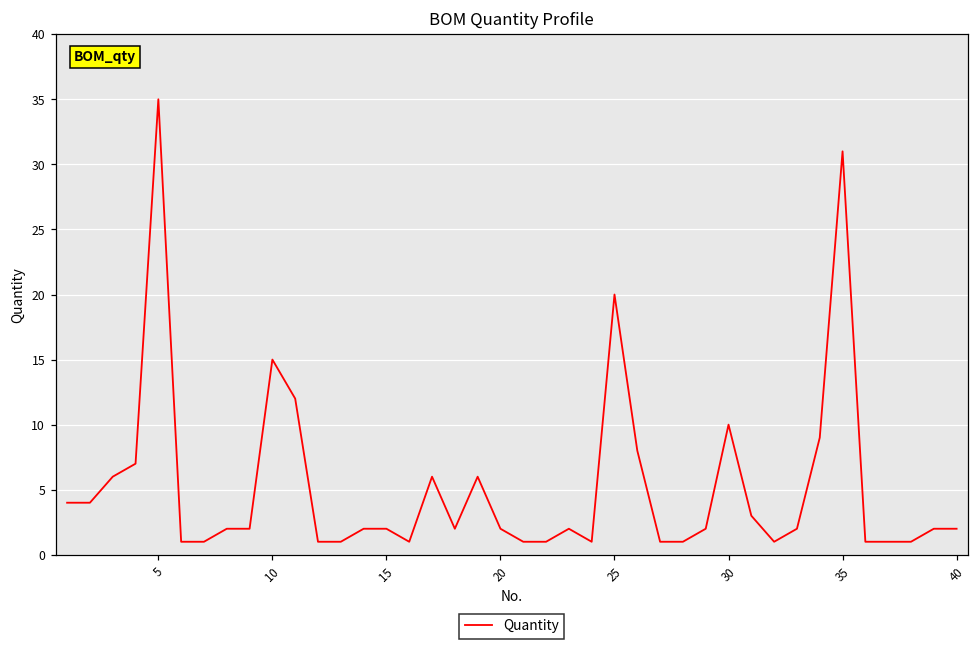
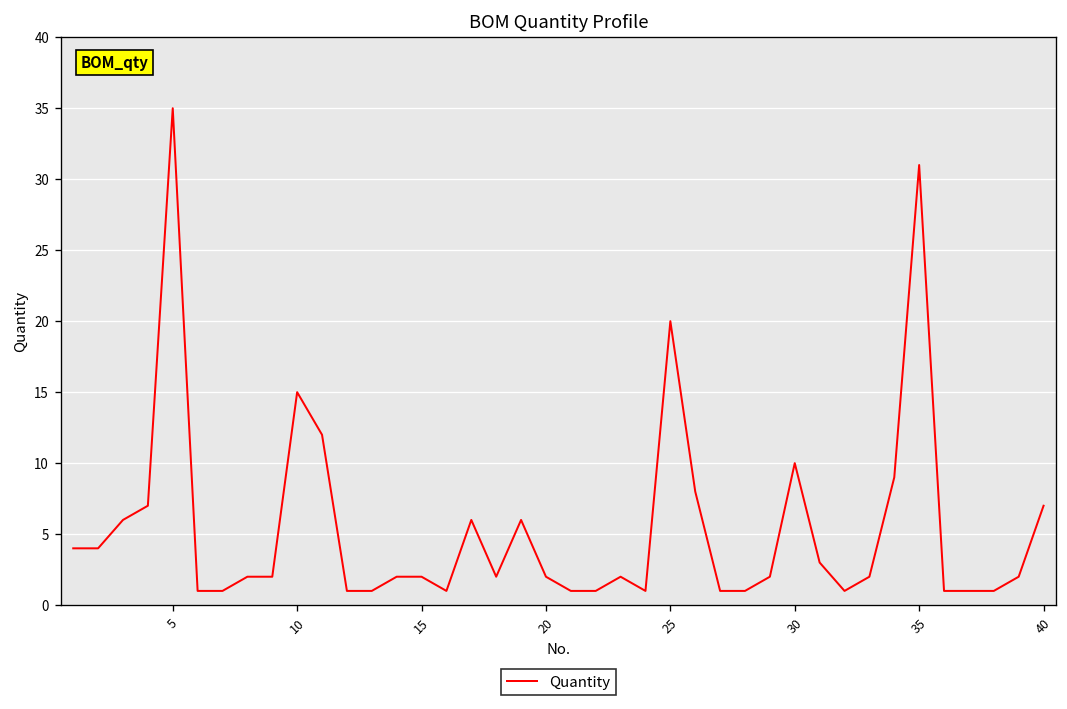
40: 2 -> 7
